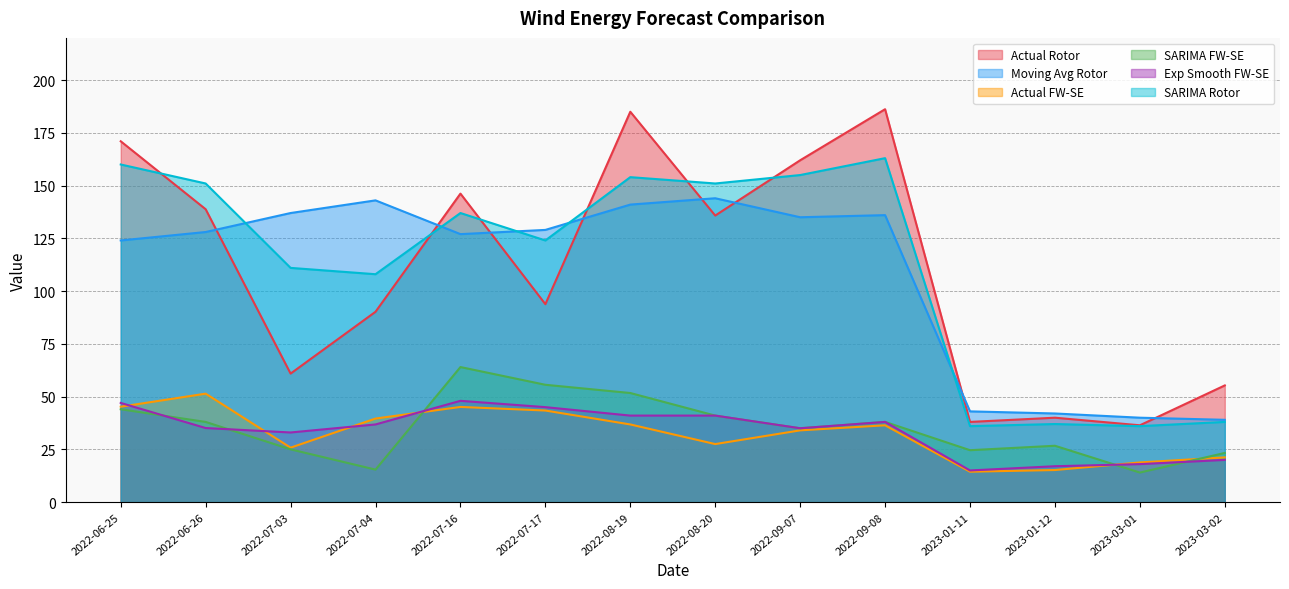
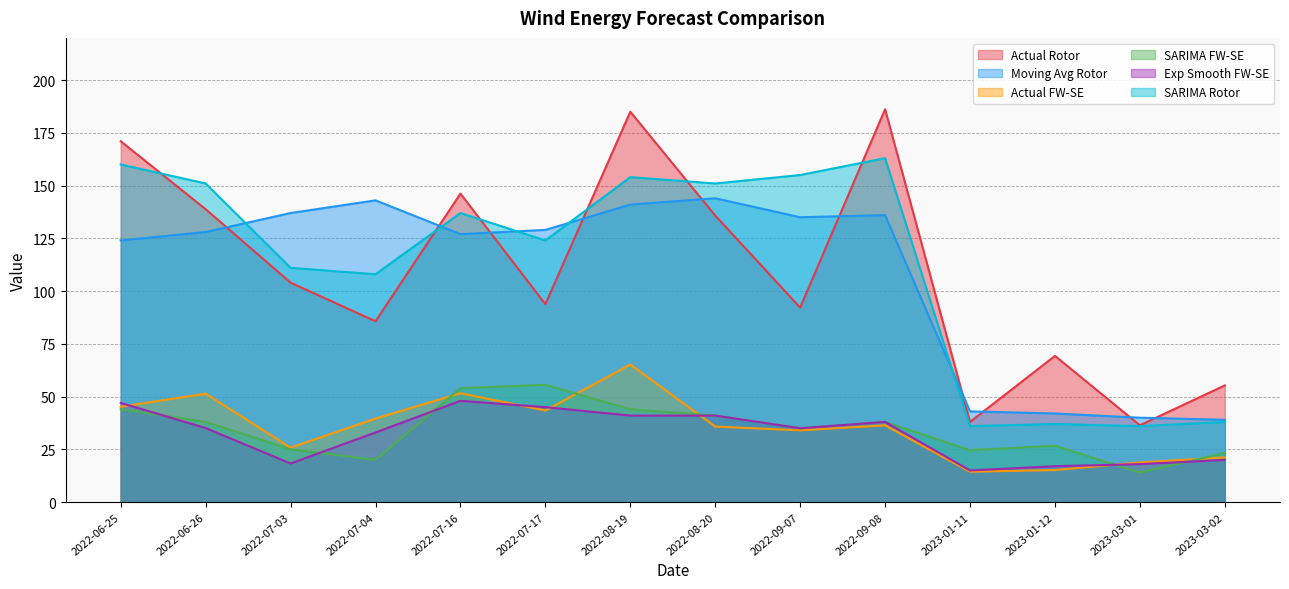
Actual Rotor, 2022-07-03: 61 -> 104
Exp Smooth FW-SE, 2022-07-03: 33 -> 18
Actual Rotor, 2022-07-04: 90 -> 86
SARIMA FW-SE, 2022-07-04: 15 -> 20
Exp Smooth FW-SE, 2022-07-04: 37 -> 33
Actual FW-SE, 2022-07-16: 45 -> 52
SARIMA FW-SE, 2022-07-16: 64 -> 54
Actual FW-SE, 2022-08-19: 37 -> 65
SARIMA FW-SE, 2022-08-19: 52 -> 44
Actual FW-SE, 2022-08-20: 28 -> 36
Actual Rotor, 2022-09-07: 162 -> 92
Actual Rotor, 2023-01-12: 40 -> 69
